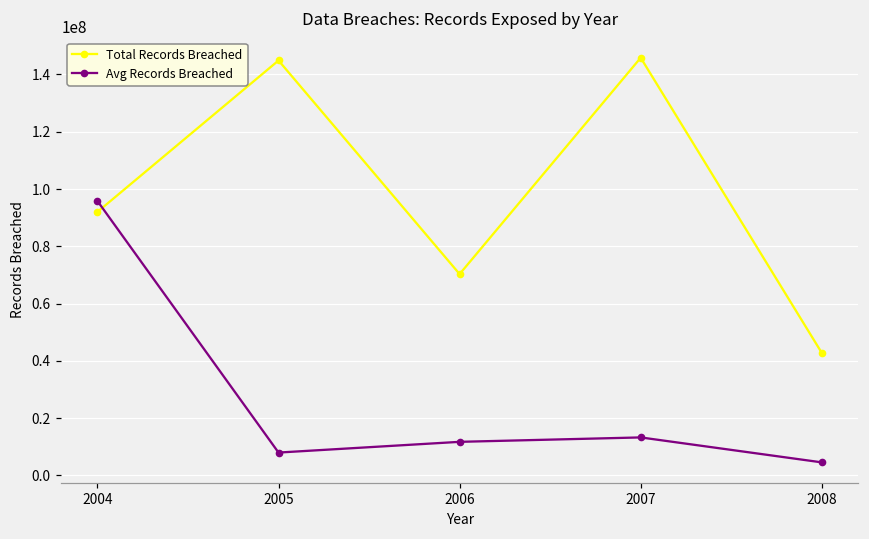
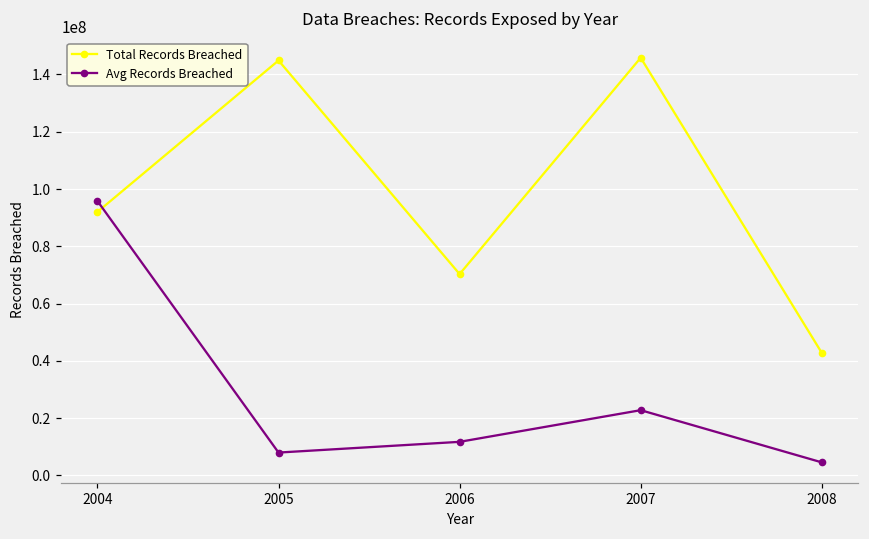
Avg Records Breached, 2007: 13000000 -> 23000000
